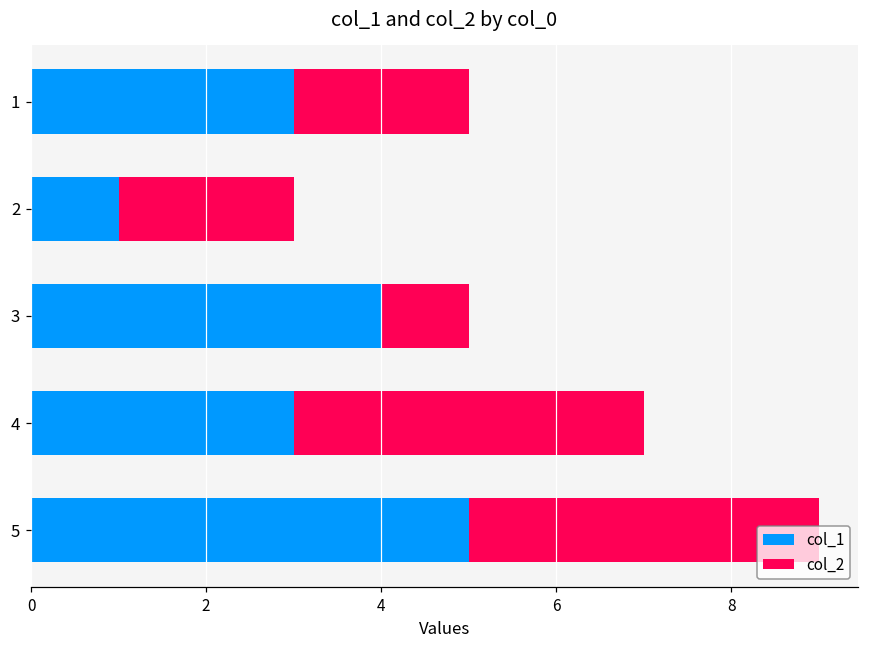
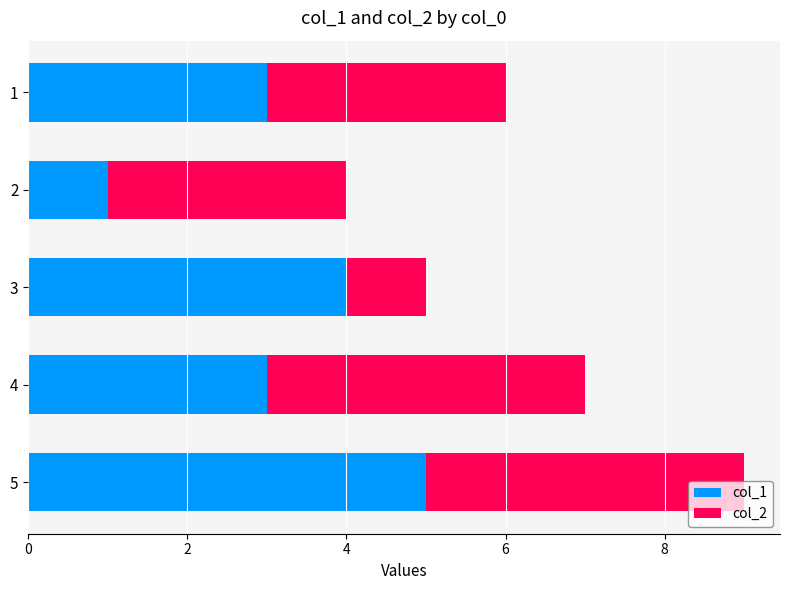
col_2, 1: 2 -> 3
col_2, 2: 2 -> 3
